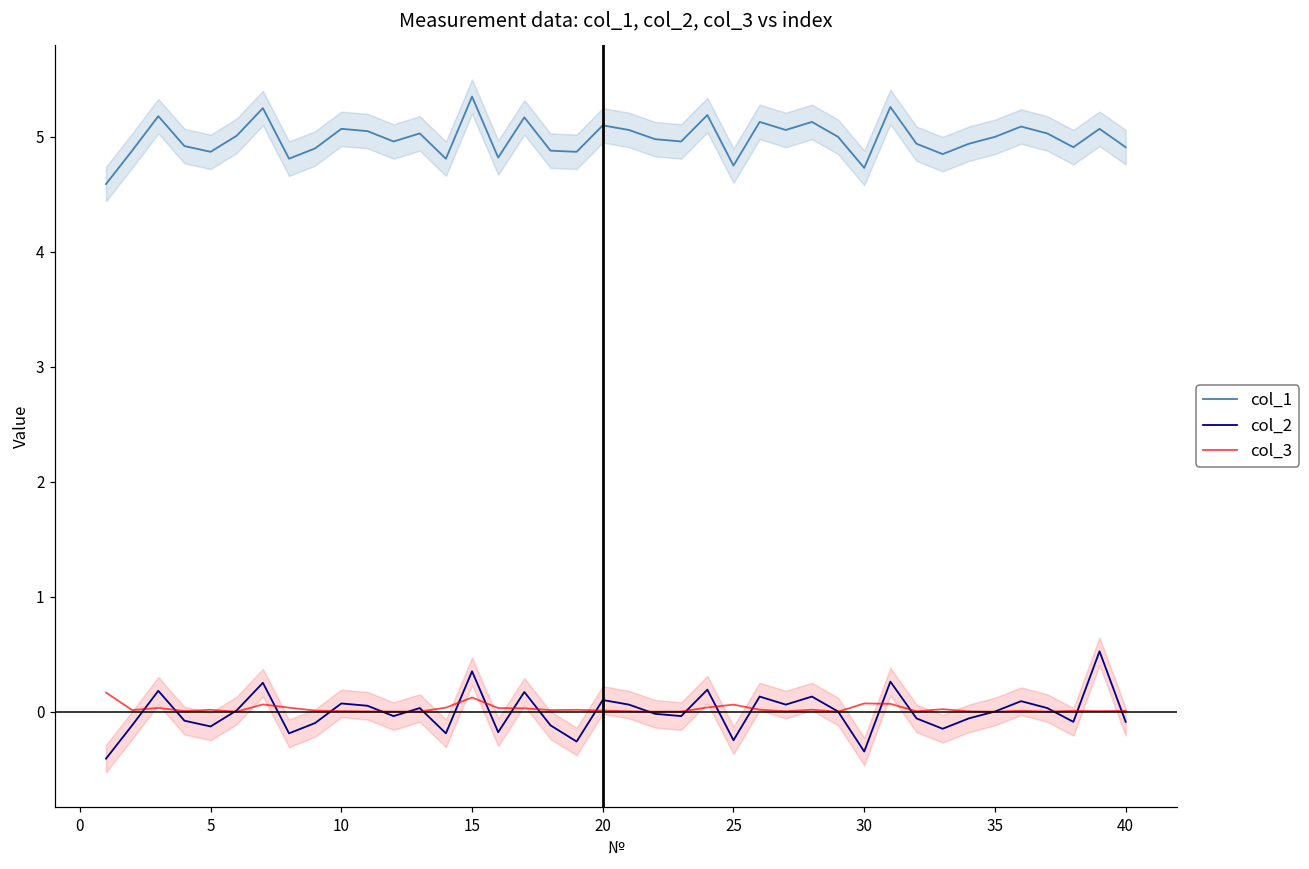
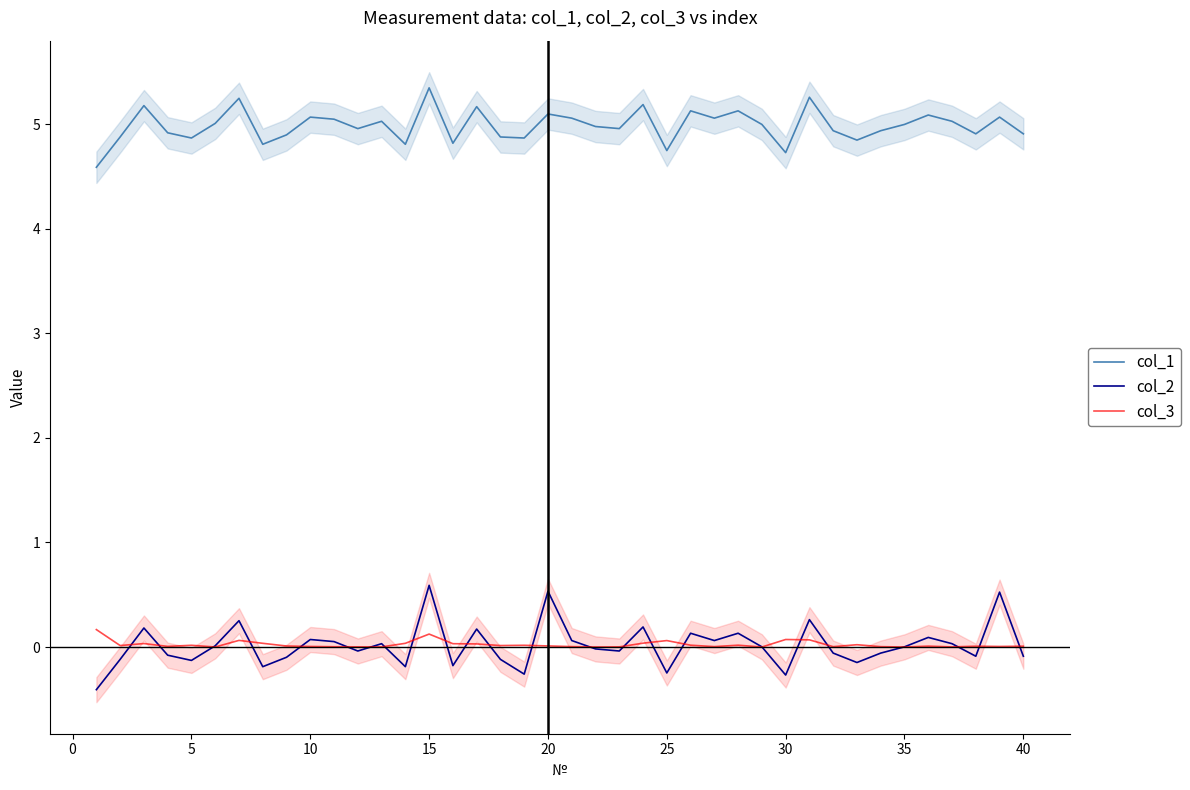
col_2, 15: 0.35 -> 0.59
col_2, 20: 0.10 -> 0.53
col_2, 30: -0.35 -> -0.27
